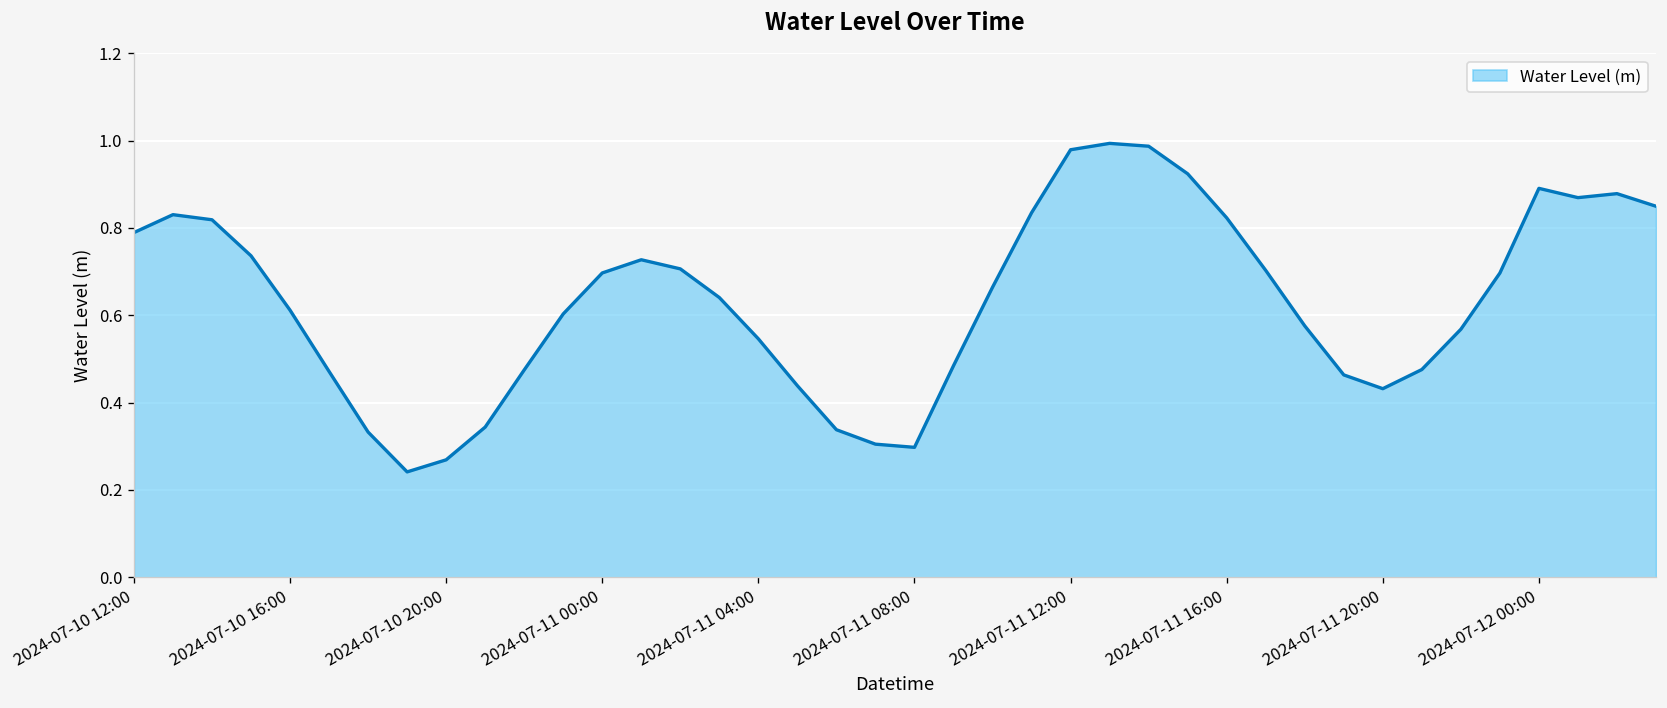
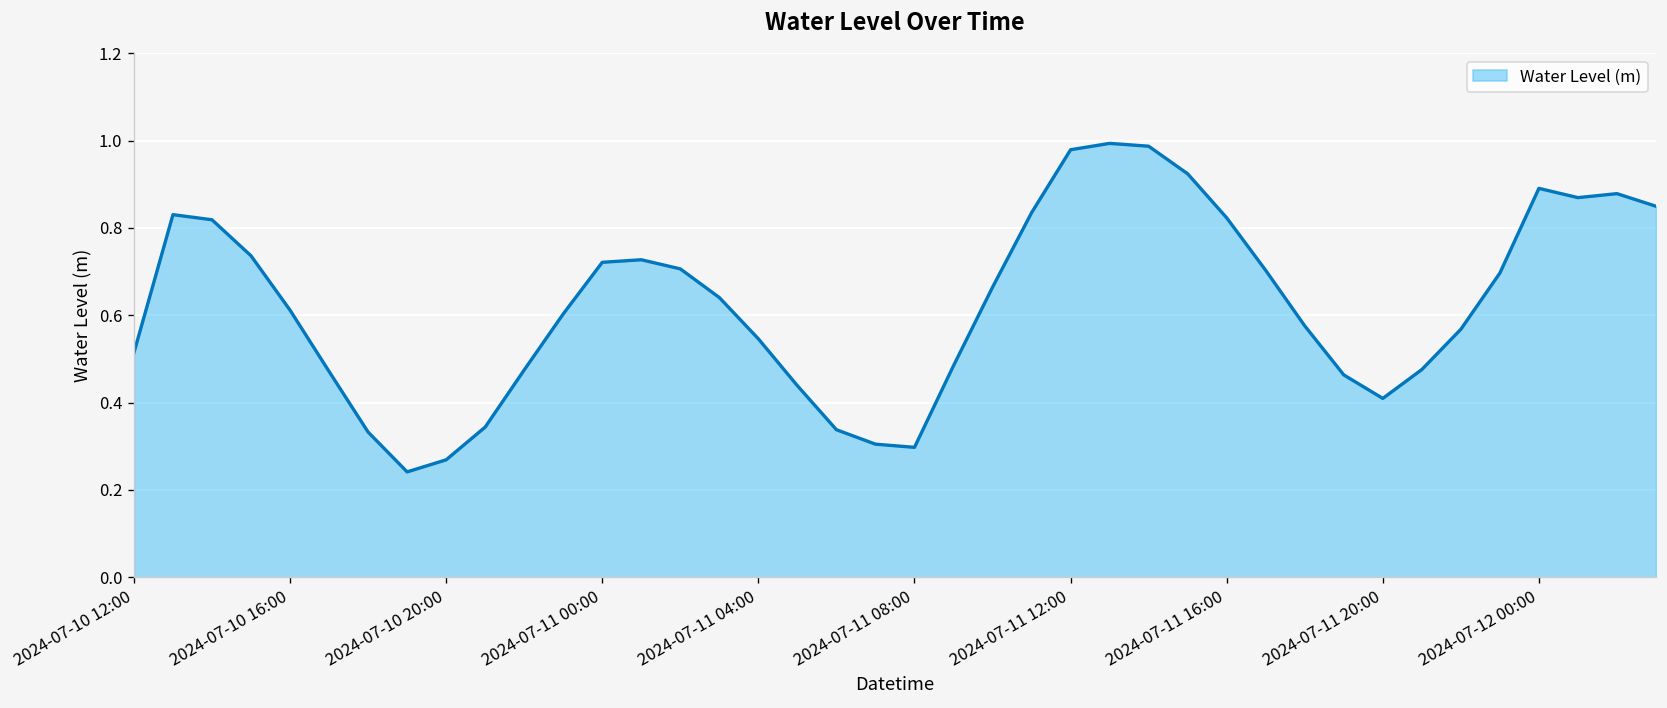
2024-07-10 12:00: 0.79 -> 0.51
2024-07-11 00:00: 0.70 -> 0.72
2024-07-11 20:00: 0.43 -> 0.41
